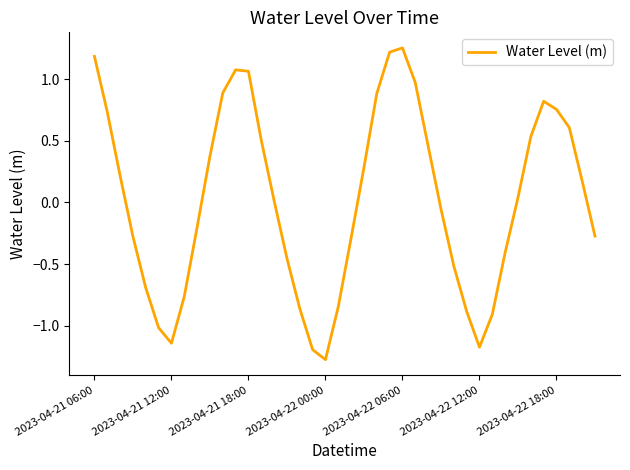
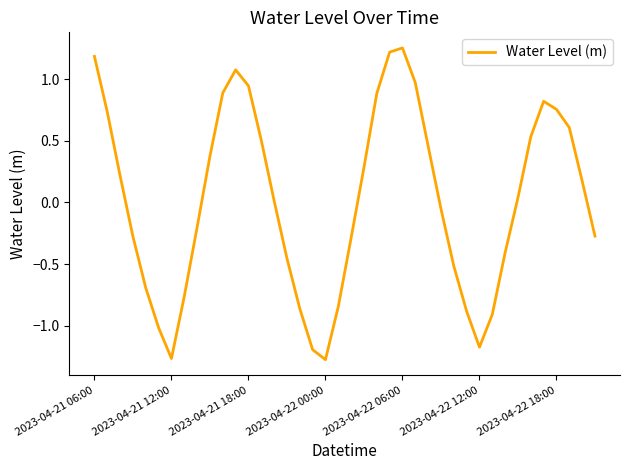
2023-04-21 12:00: -1.14 -> -1.27
2023-04-21 18:00: 1.07 -> 0.95
